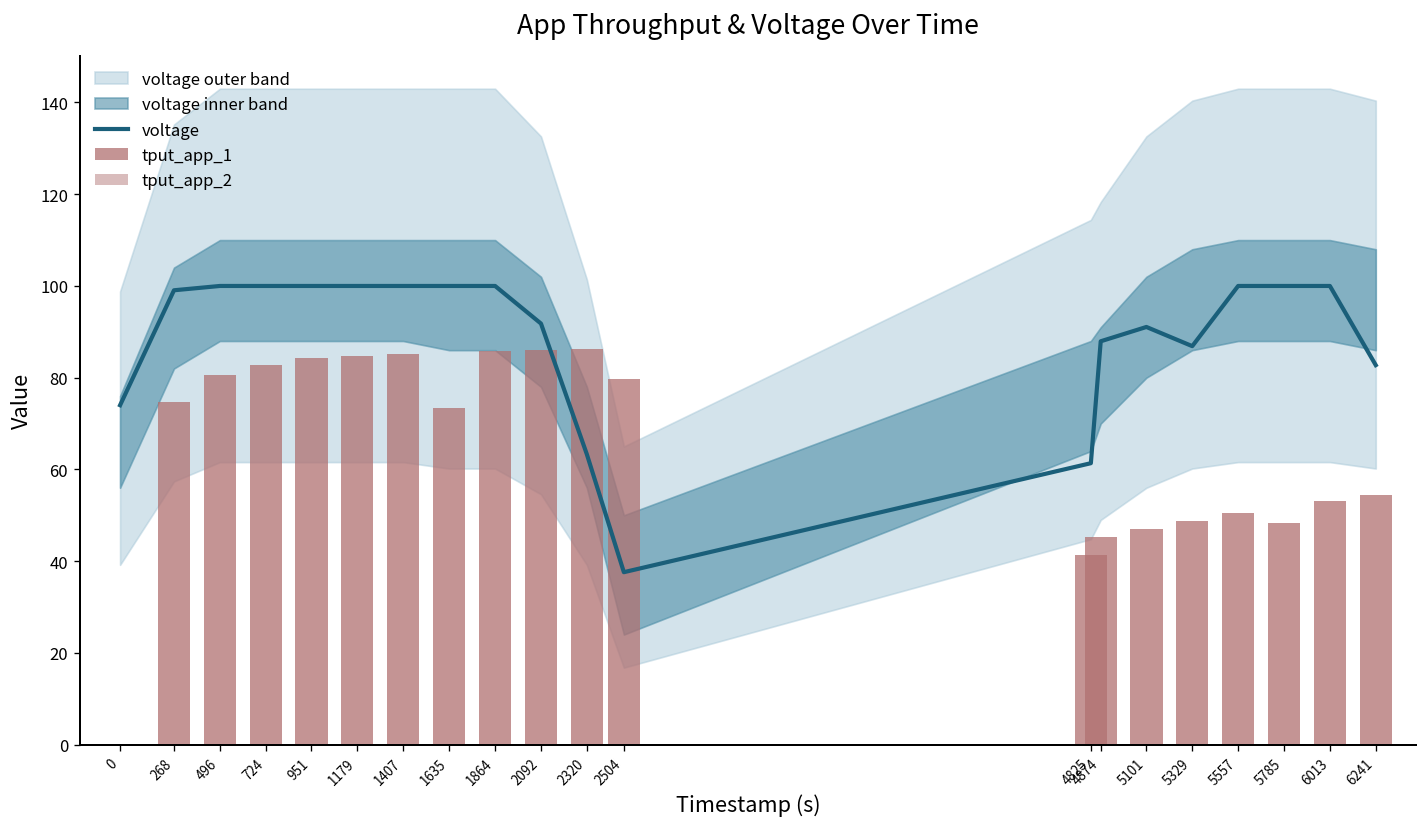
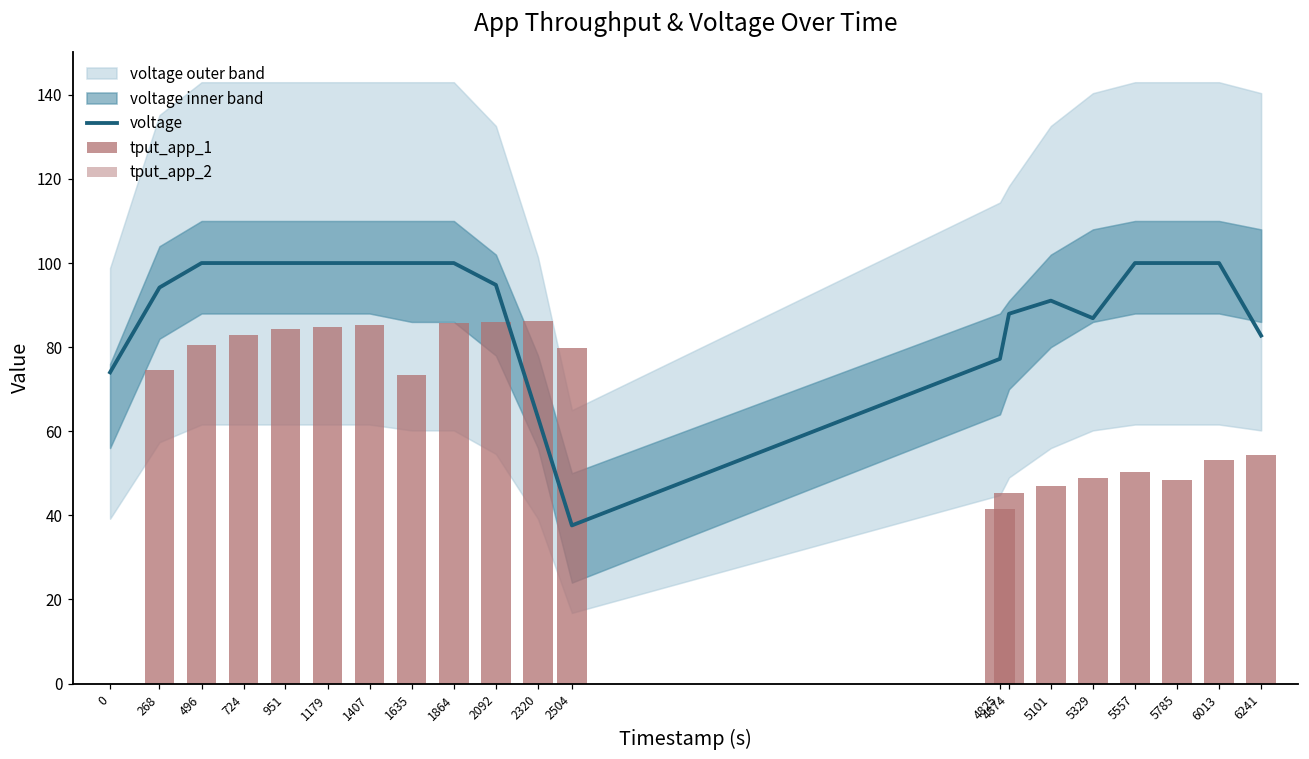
voltage, 268: 99 -> 94
voltage, 2092: 92 -> 95
voltage, 4825: 61 -> 77
